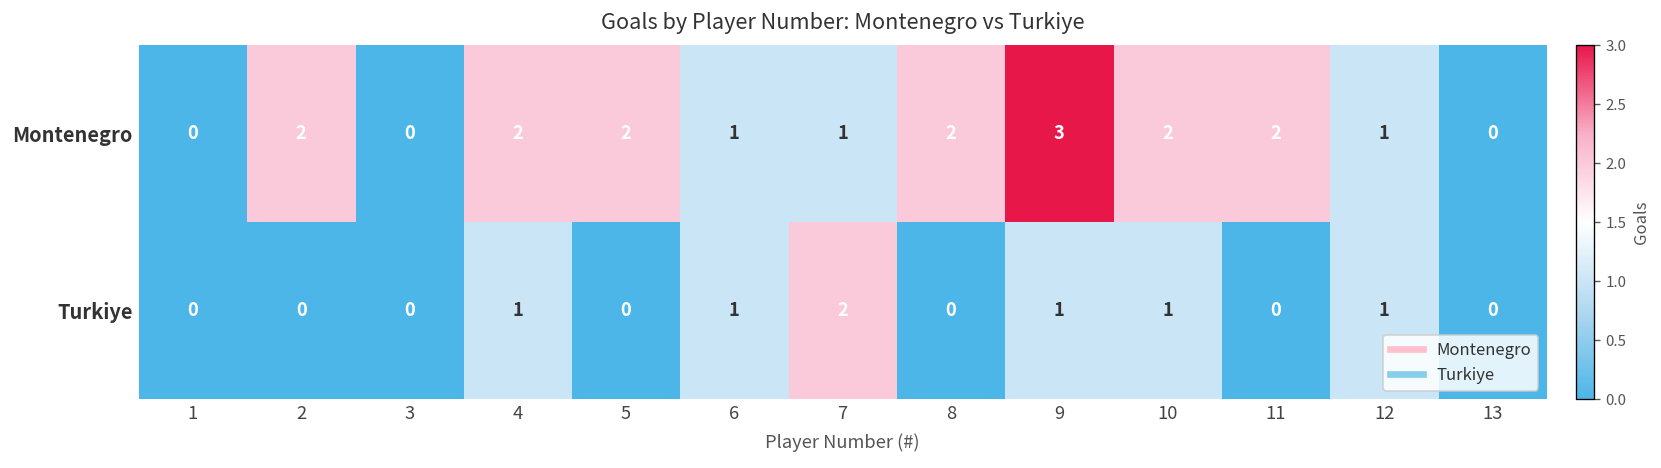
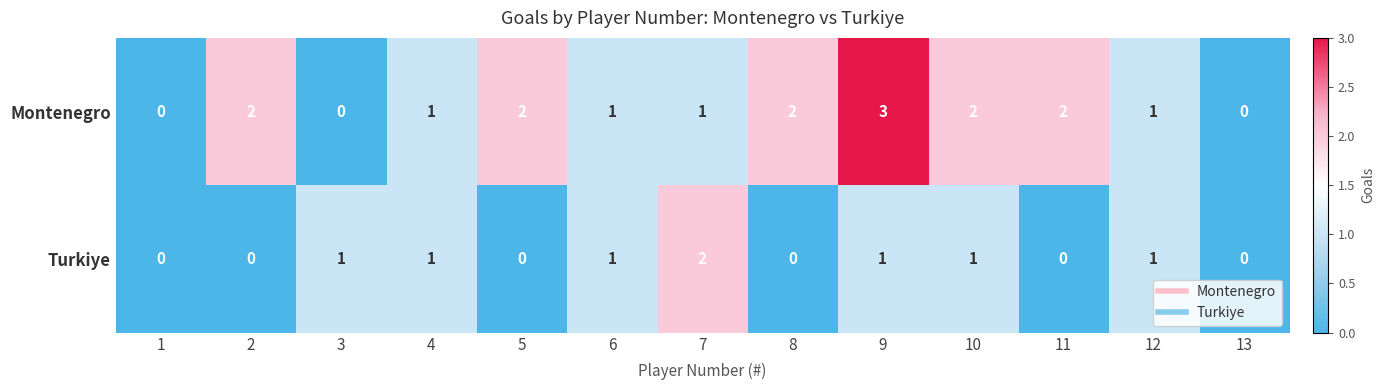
Montenegro, 4: 2 -> 1
Turkiye, 3: 0 -> 1
